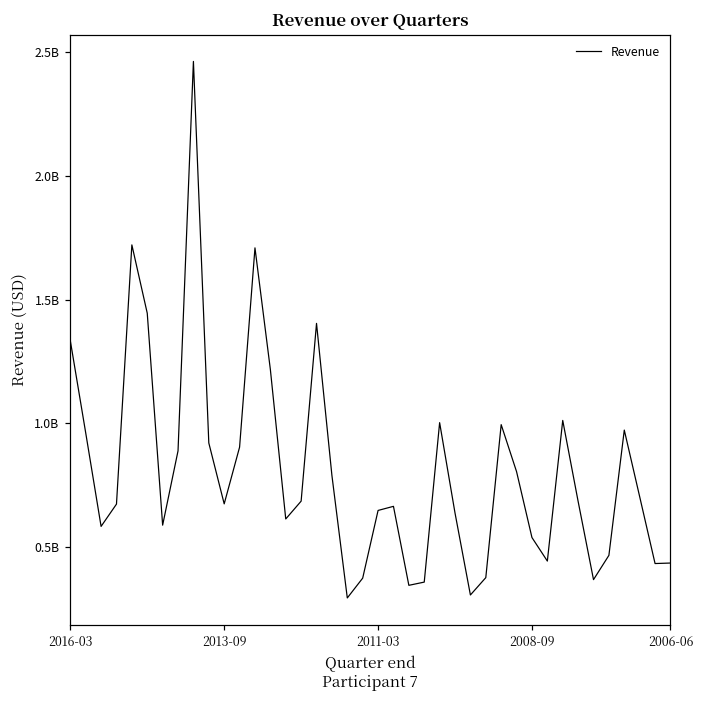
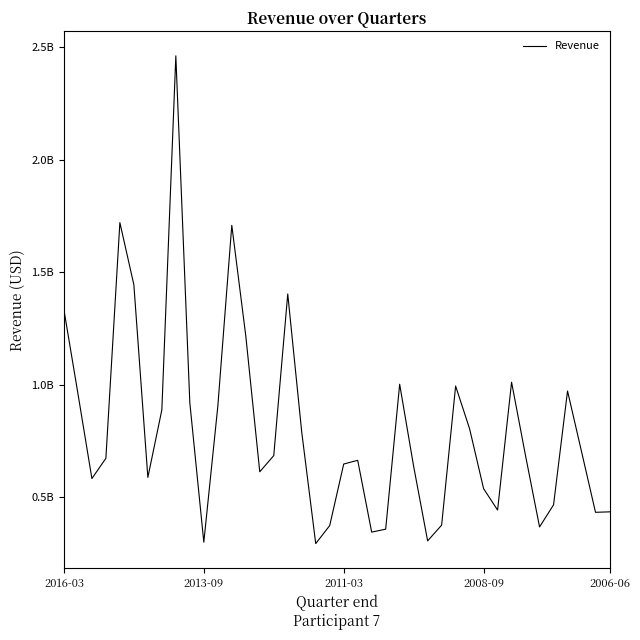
2013-09: 680000000 -> 300000000
